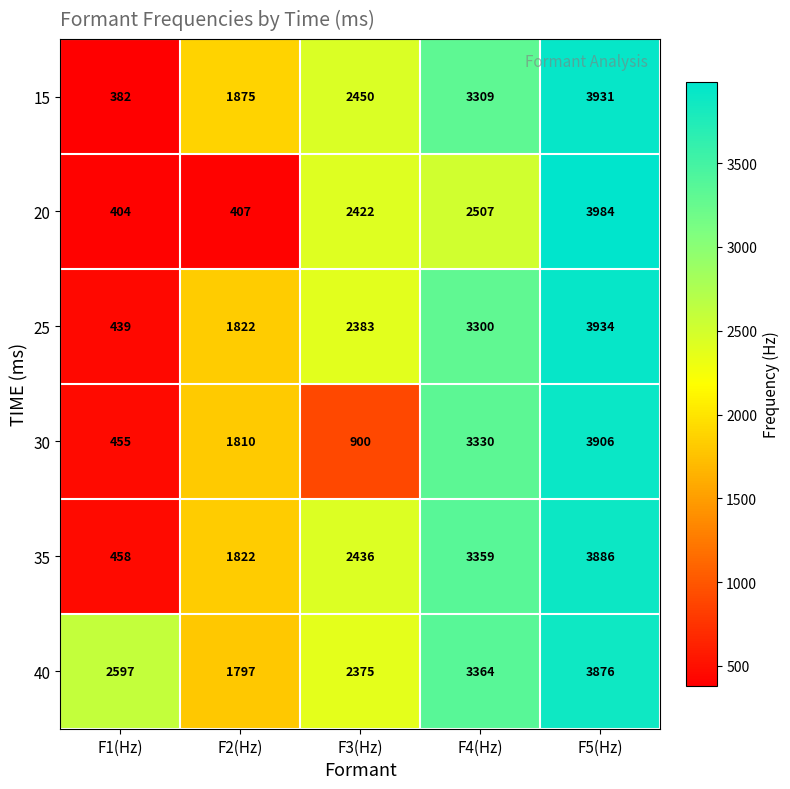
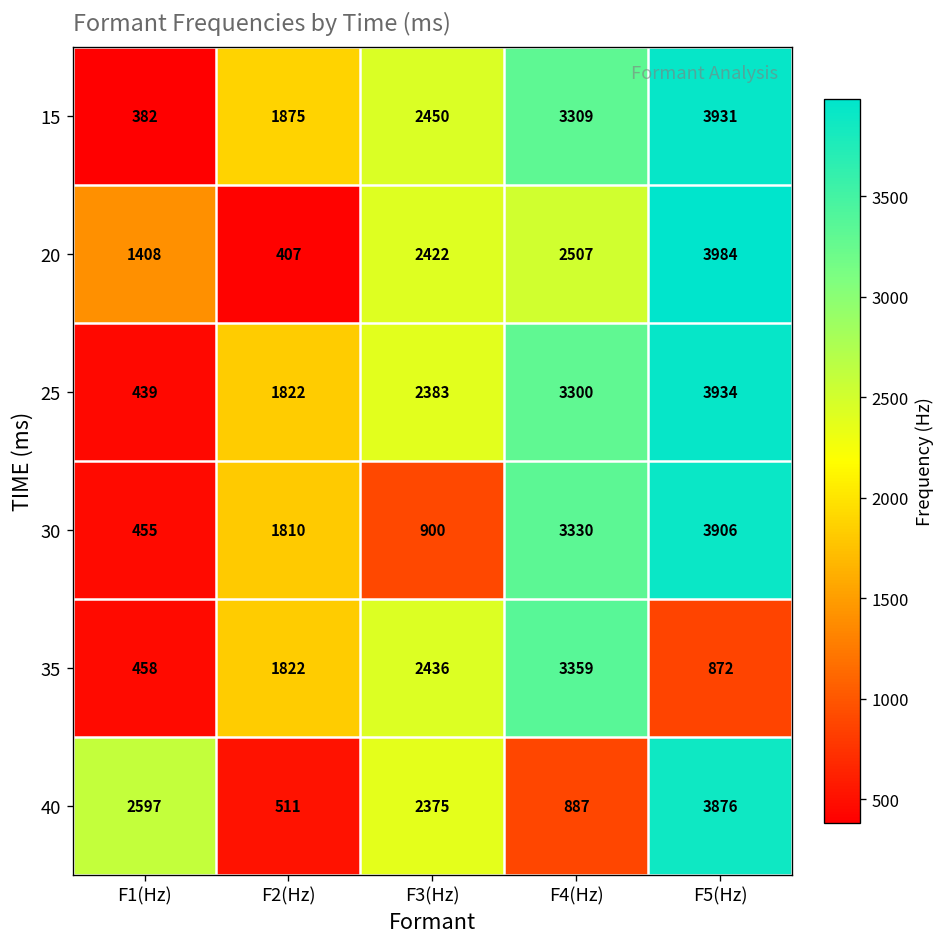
20, F1(Hz): 404 -> 1408
35, F5(Hz): 3886 -> 872
40, F2(Hz): 1797 -> 511
40, F4(Hz): 3364 -> 887
